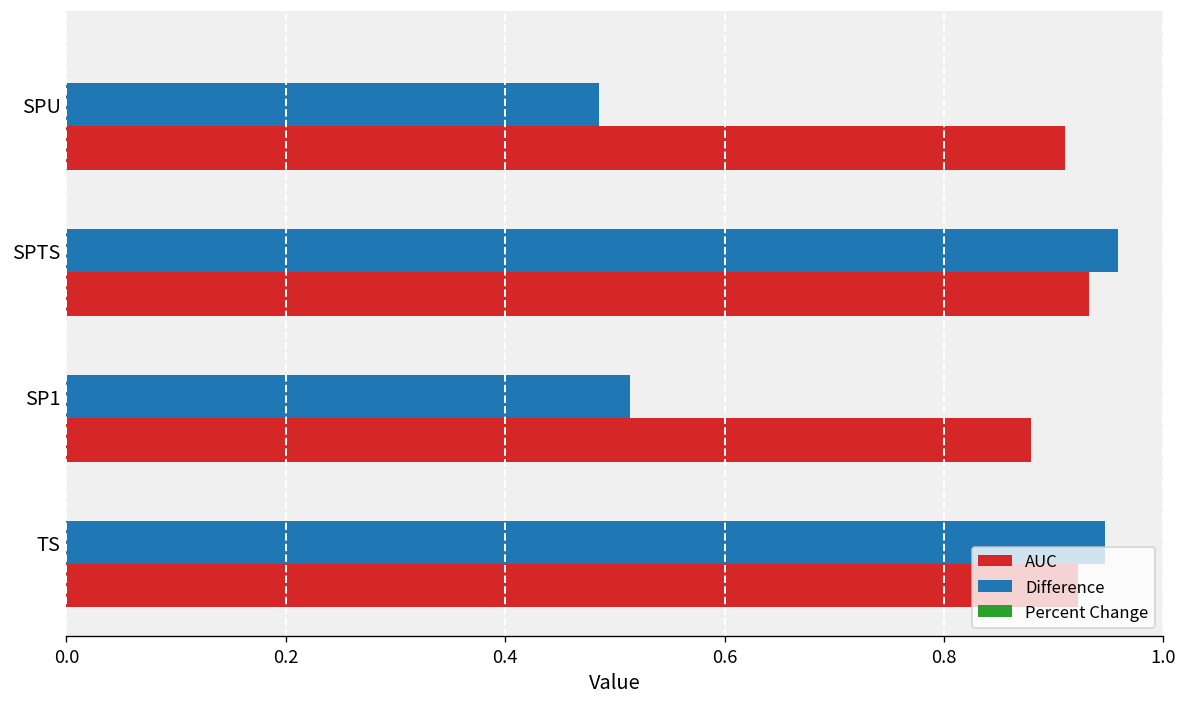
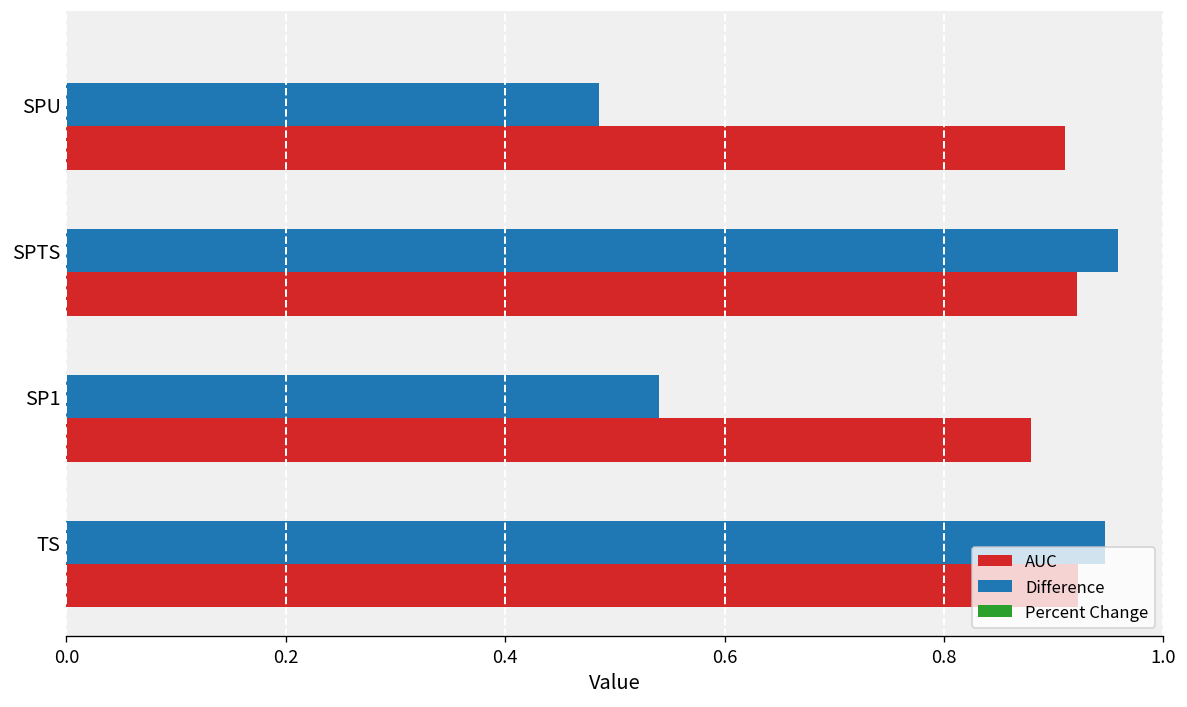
AUC, SPTS: 0.93 -> 0.92
Difference, SP1: 0.51 -> 0.54
